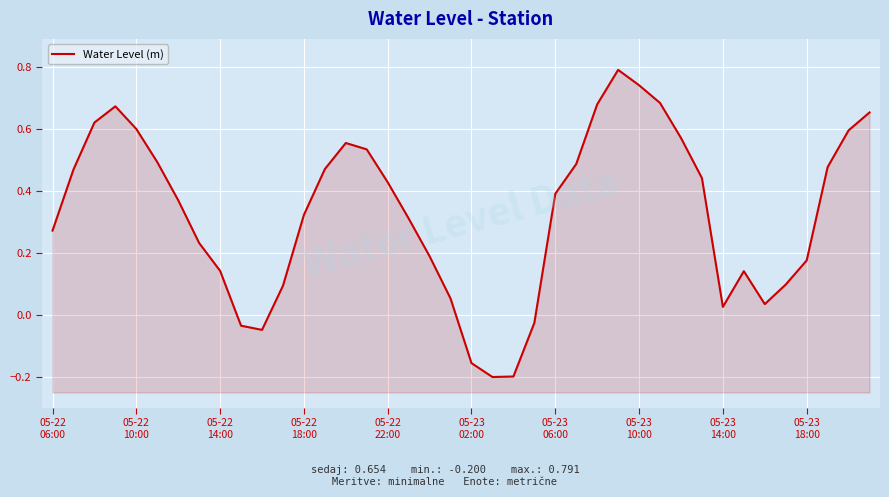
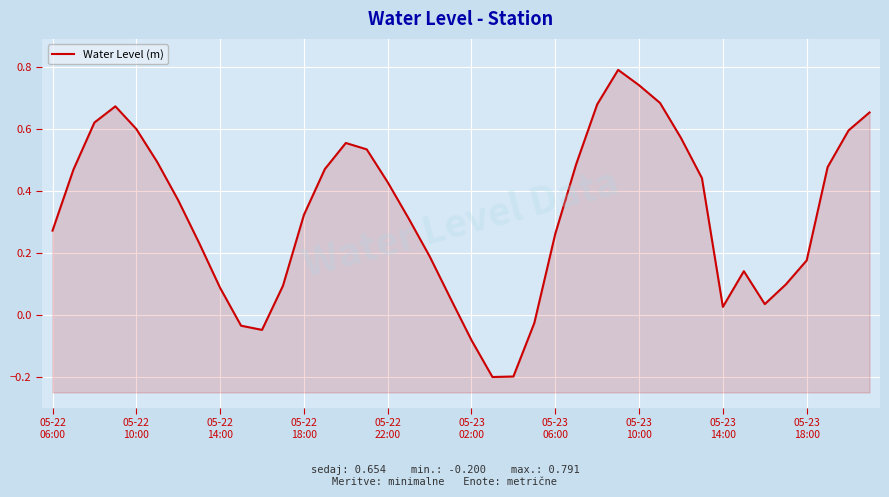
05-22 14:00: 0.14 -> 0.09
05-23 02:00: -0.16 -> -0.08
05-23 06:00: 0.39 -> 0.26
